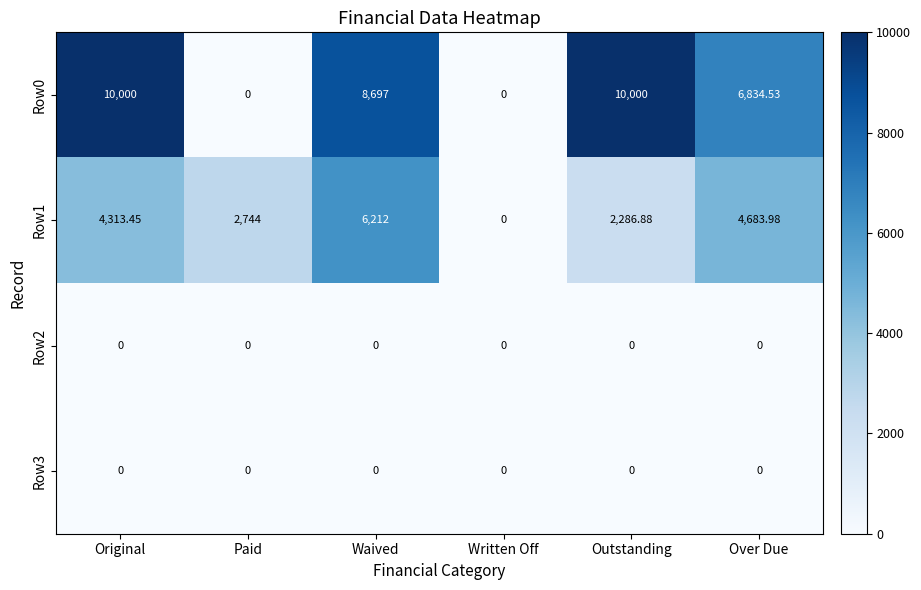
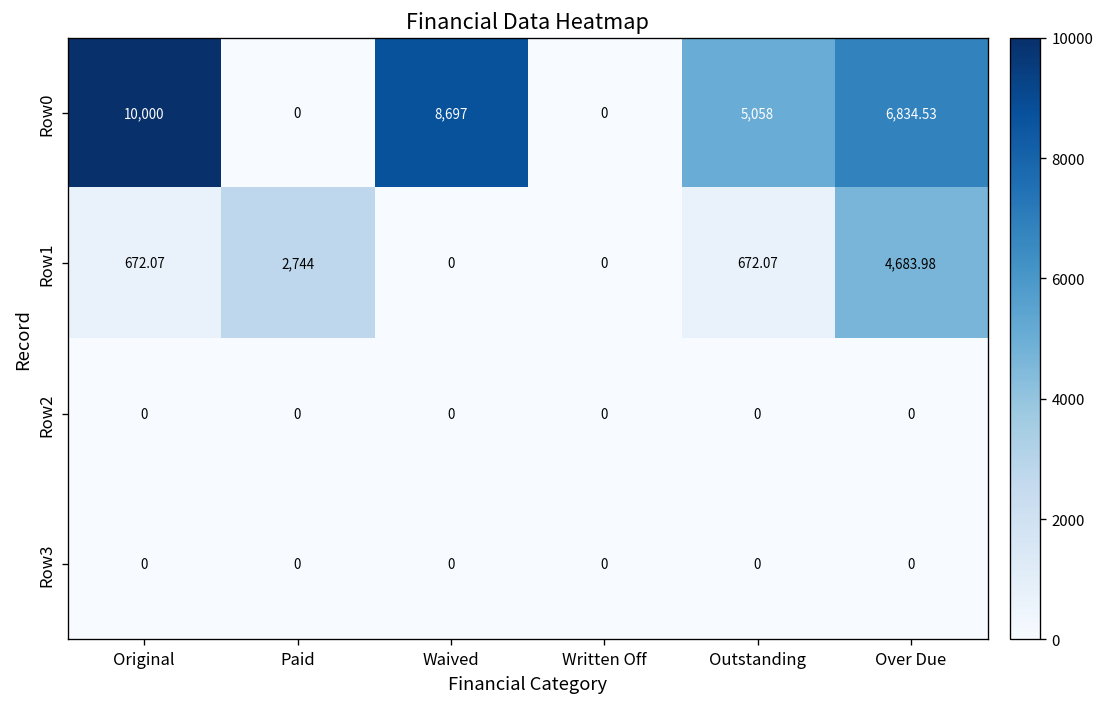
Row0, Outstanding: 10,000 -> 5,058
Row1, Original: 4,313.45 -> 672.07
Row1, Waived: 6,212 -> 0
Row1, Outstanding: 2,286.88 -> 672.07
